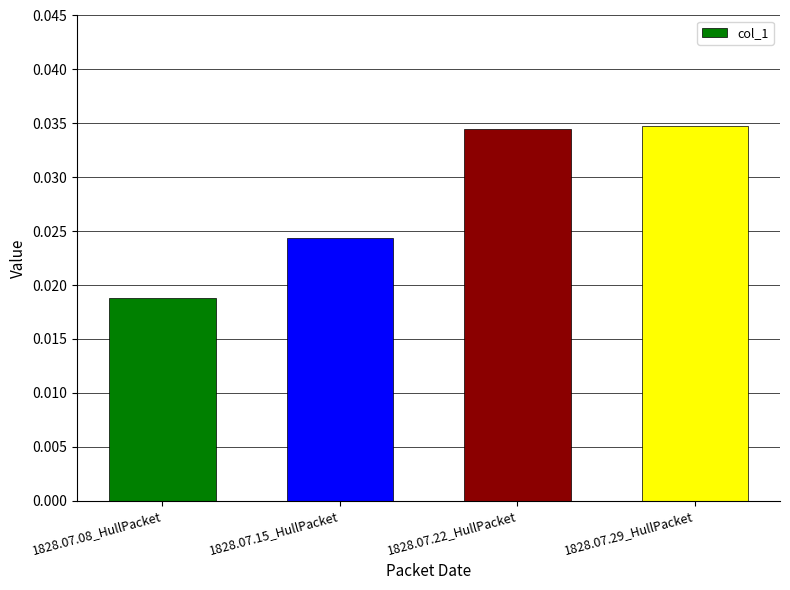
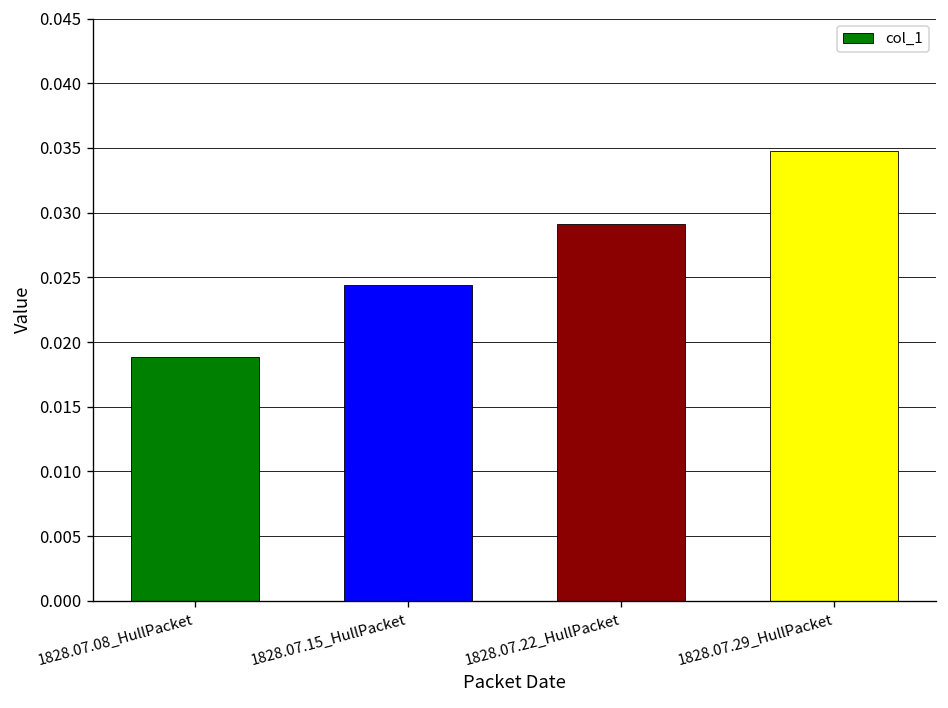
1828.07.22_HullPacket: 0.0345 -> 0.0291
